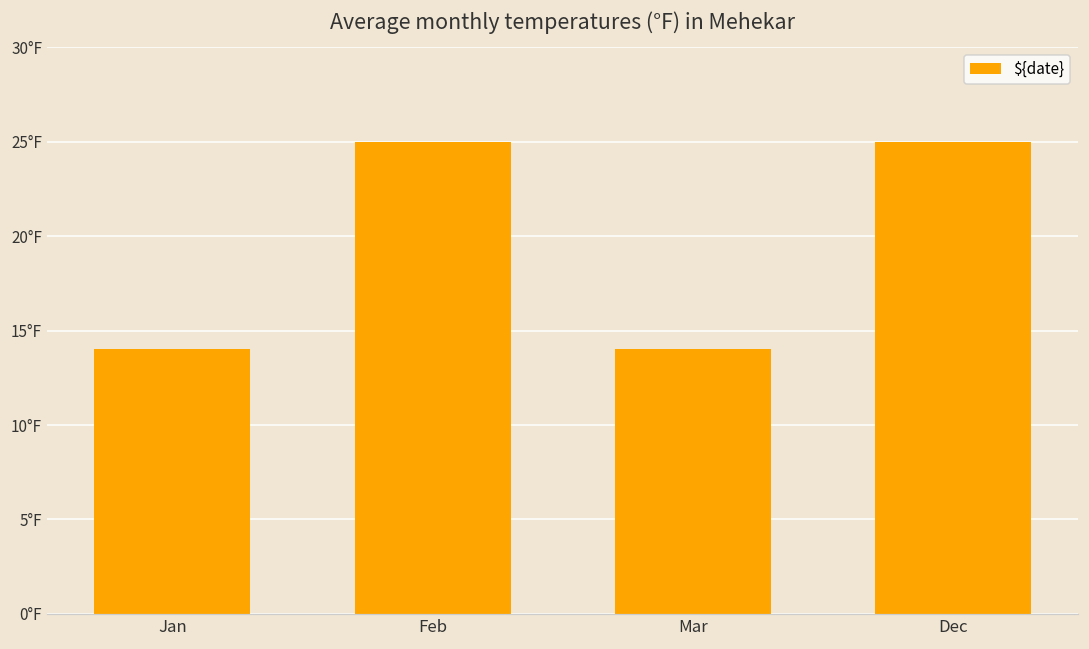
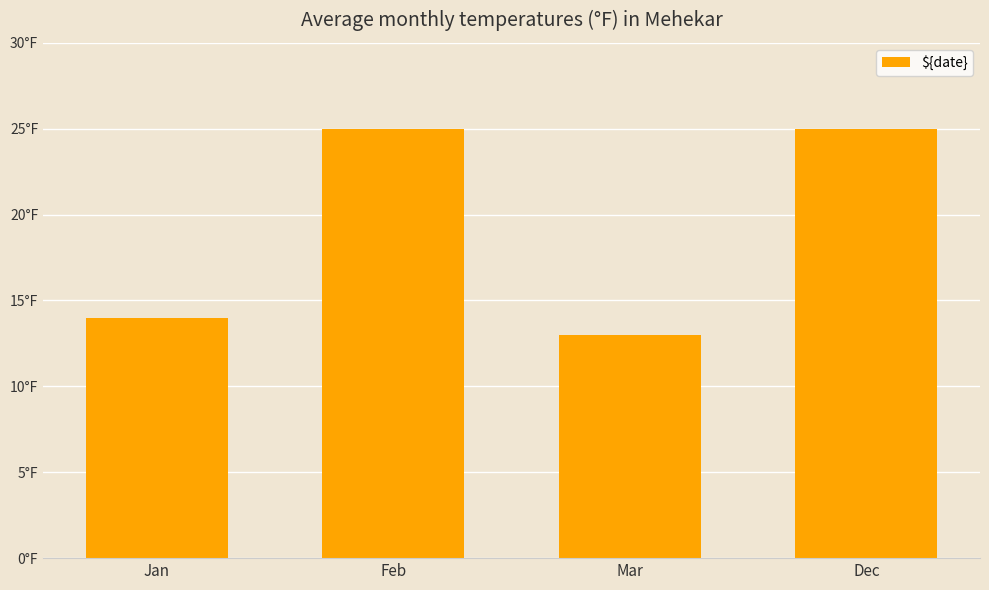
Mar: 14°F -> 13°F
